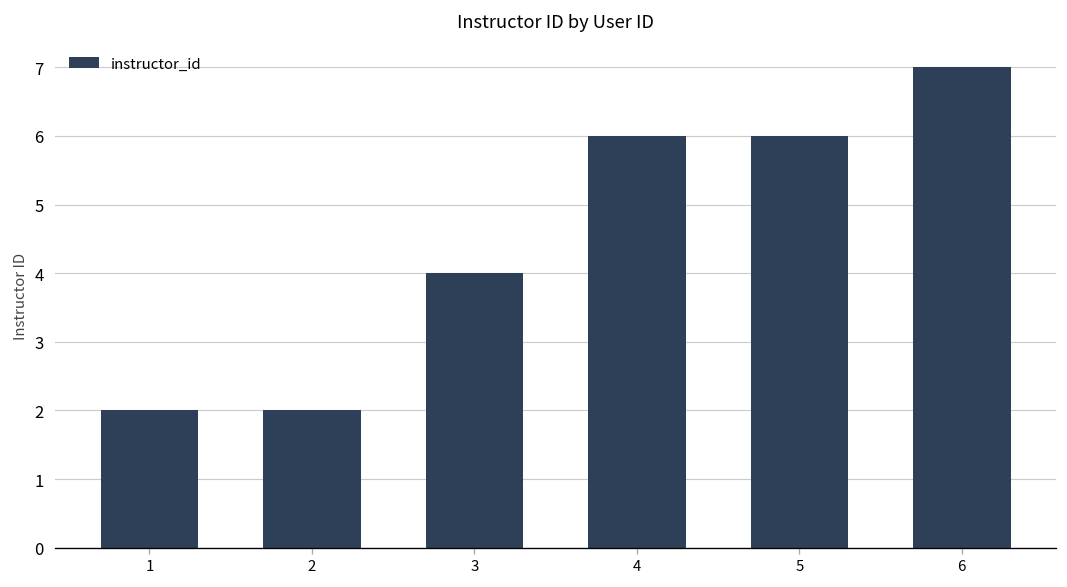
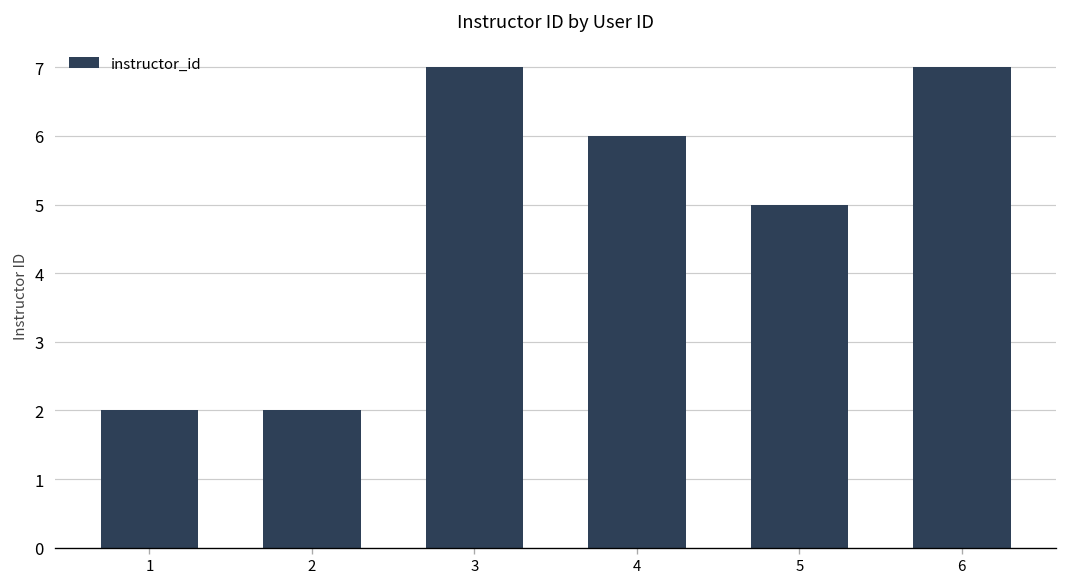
3: 4 -> 7
5: 6 -> 5
